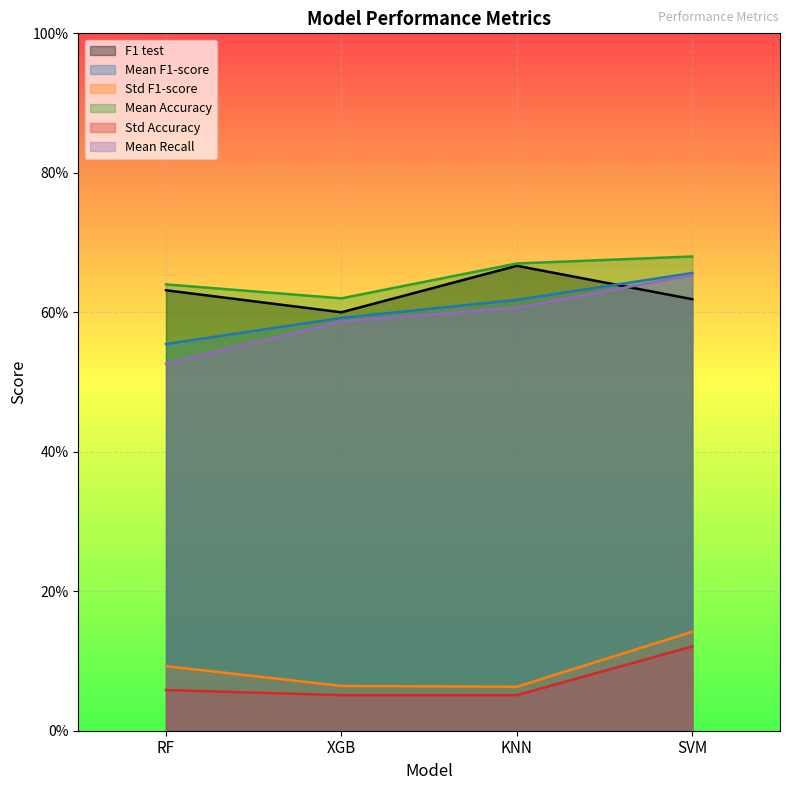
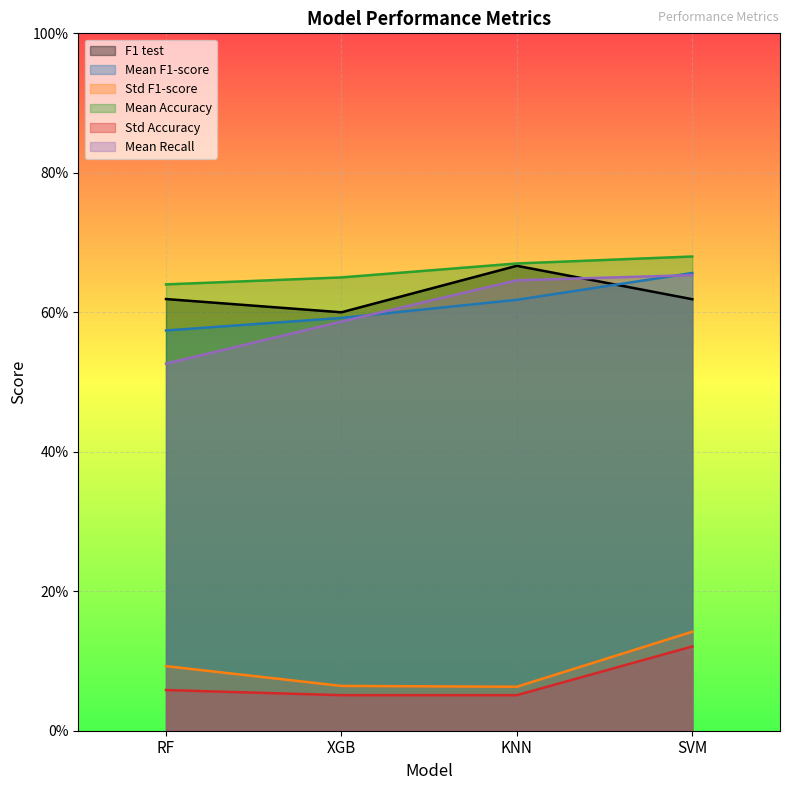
F1 test, RF: 63% -> 62%
Mean F1-score, RF: 55% -> 57%
Mean Accuracy, XGB: 62% -> 65%
Mean Recall, KNN: 61% -> 65%
